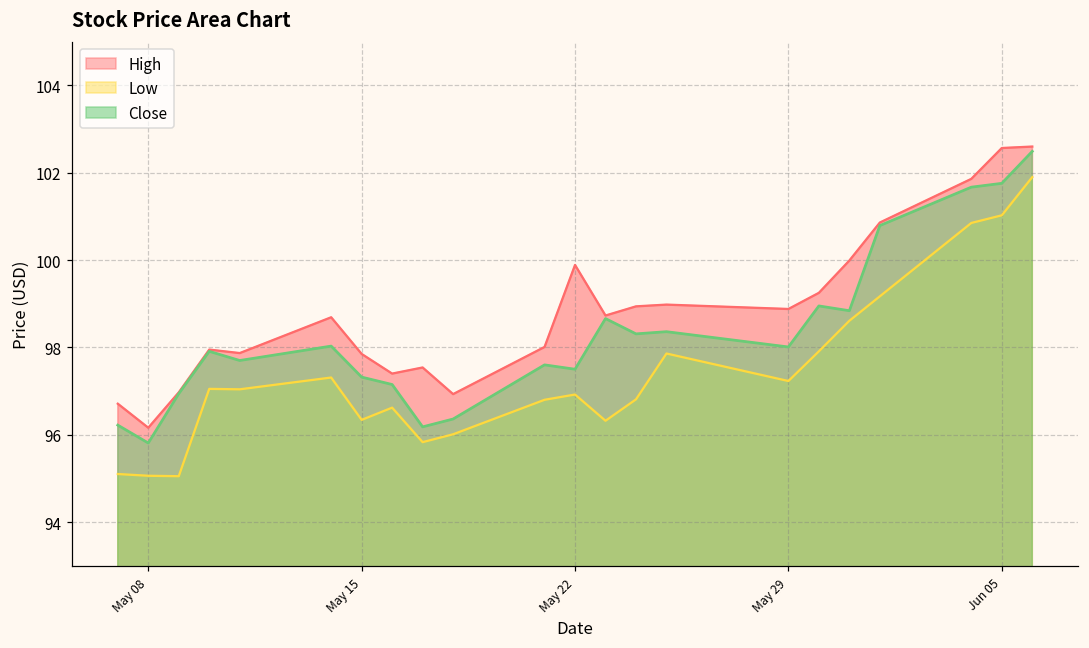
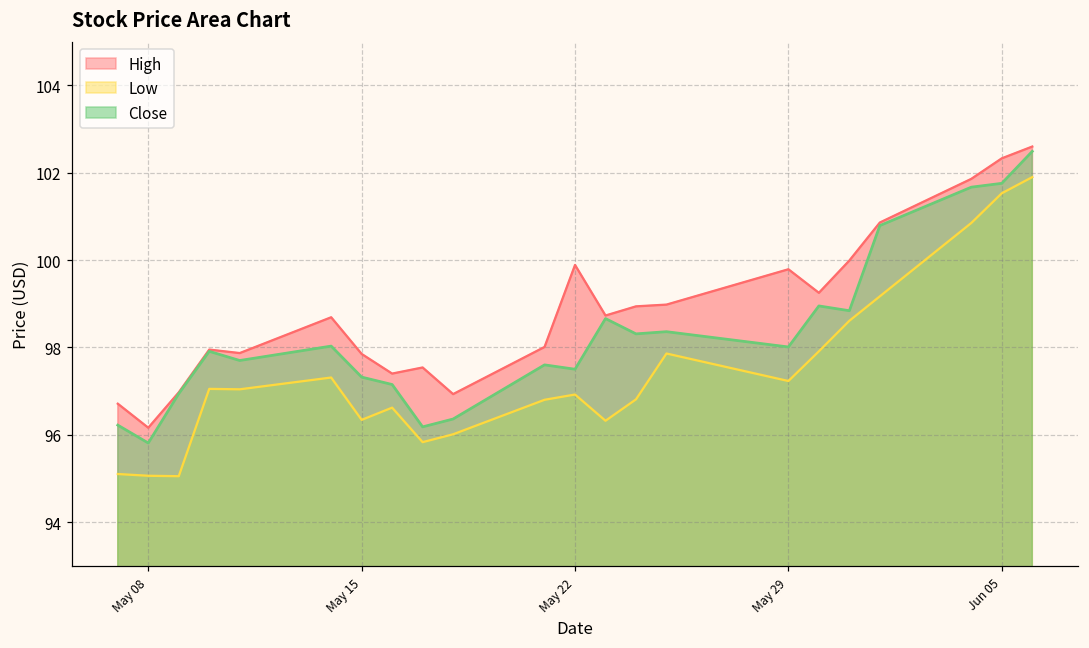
High, May 29: 98.9 -> 99.8
High, Jun 05: 102.6 -> 102.3
Low, Jun 05: 101.0 -> 101.5
